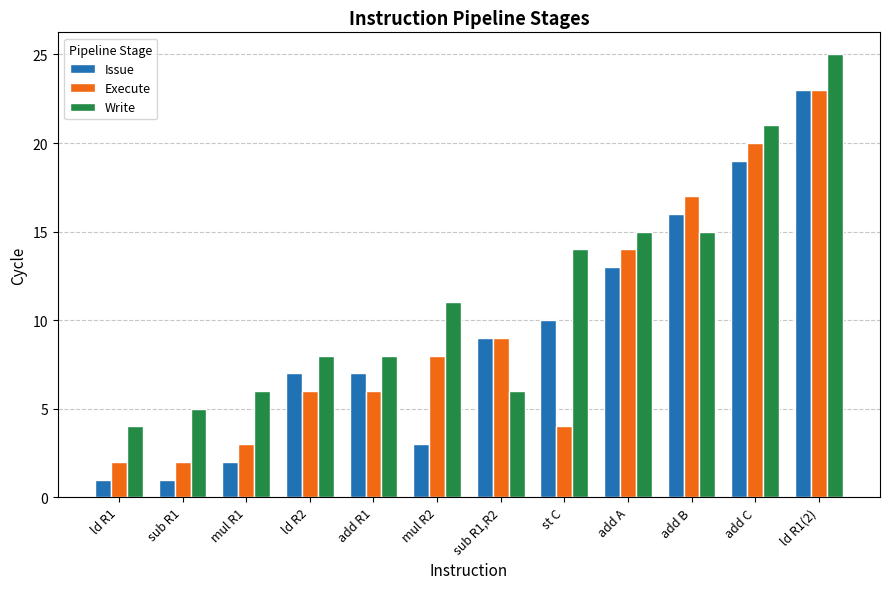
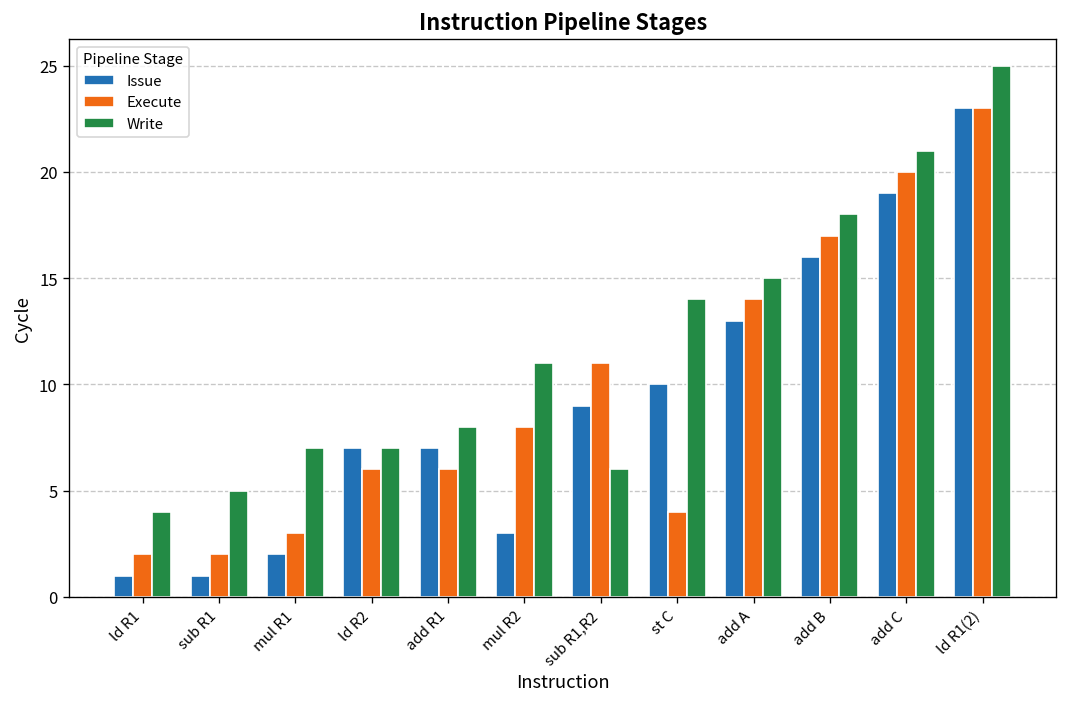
Write, mul R1: 6 -> 7
Write, ld R2: 8 -> 7
Execute, sub R1,R2: 9 -> 11
Write, add B: 15 -> 18
